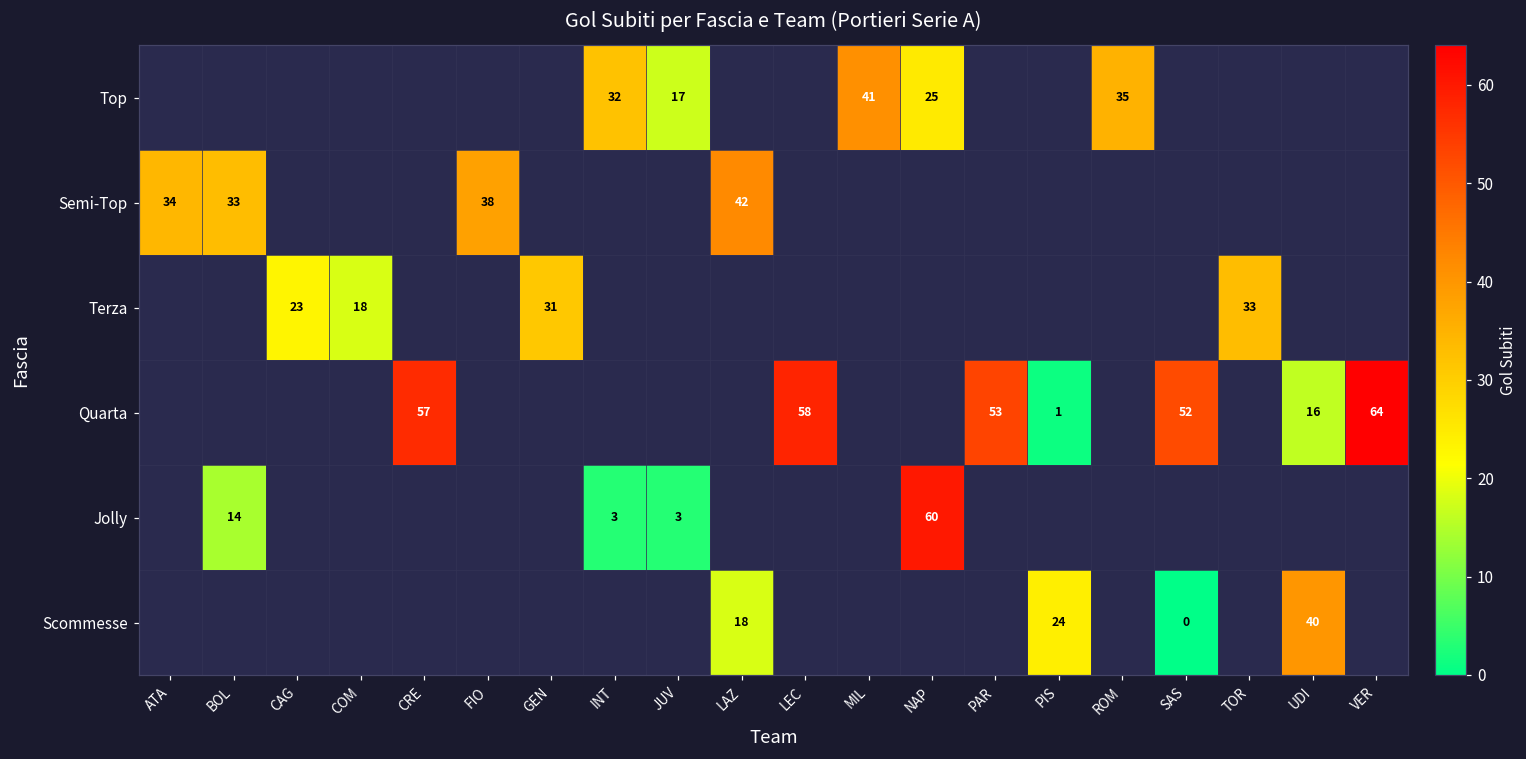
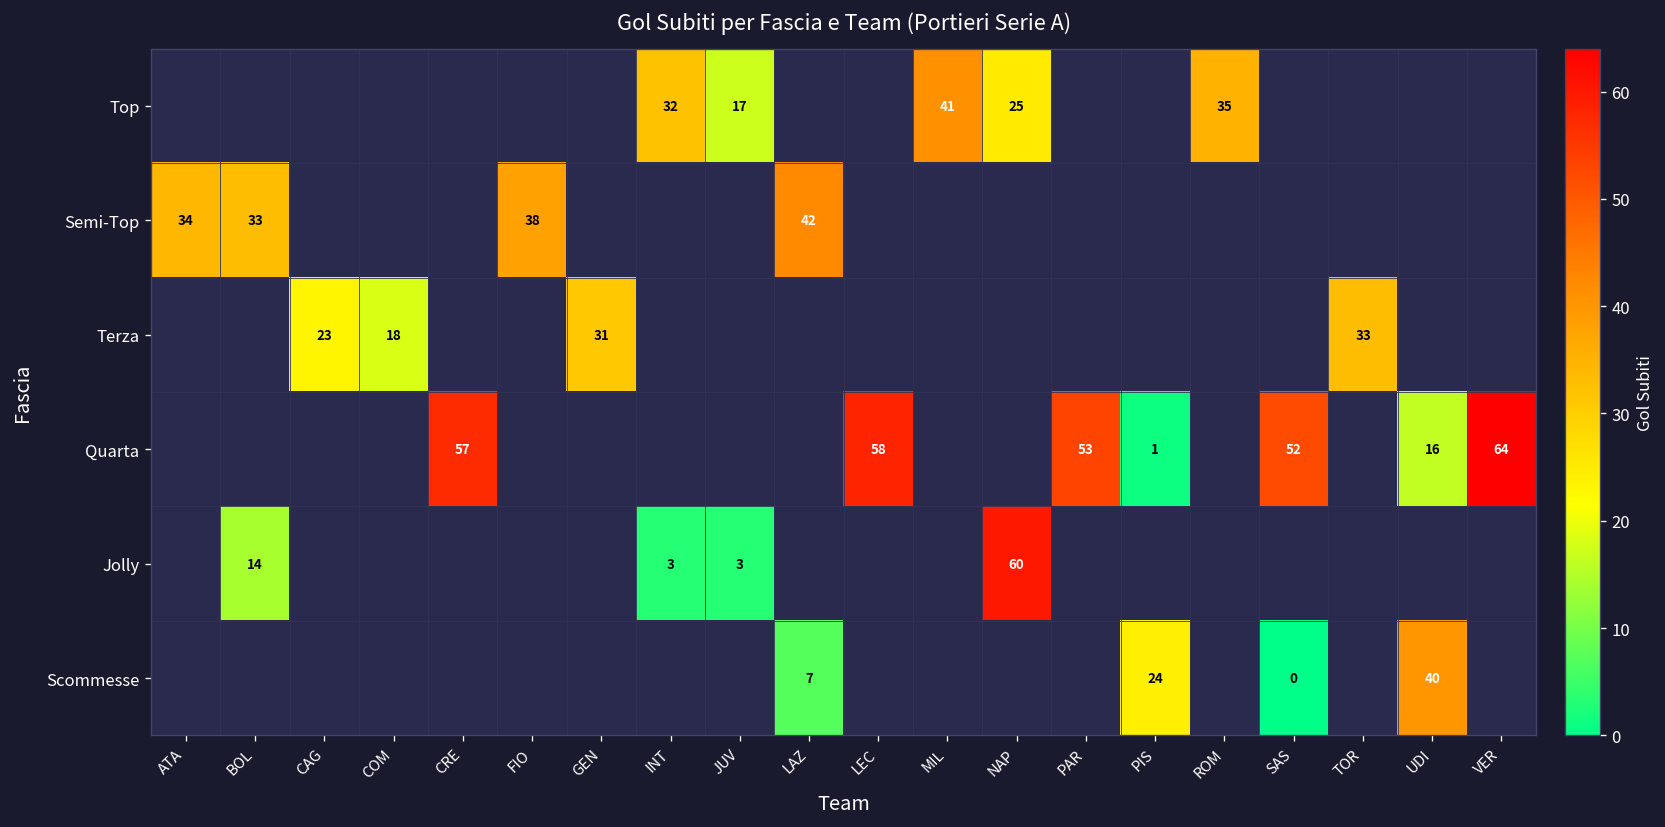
Scommesse, LAZ: 18 -> 7
